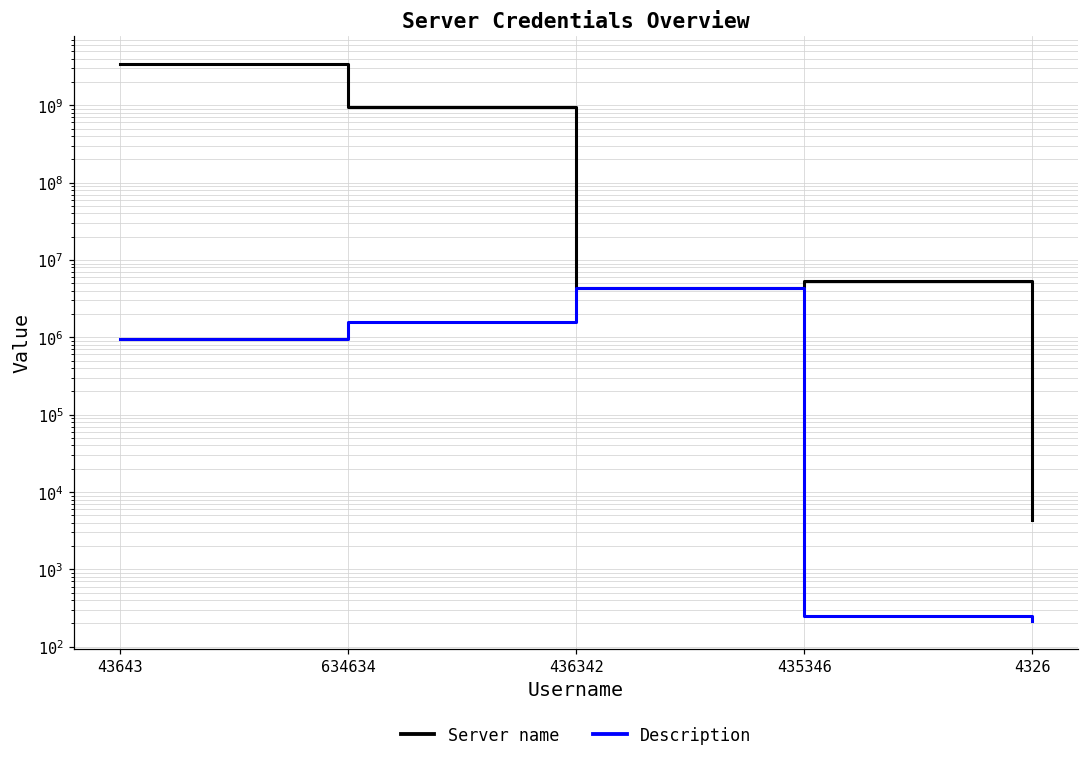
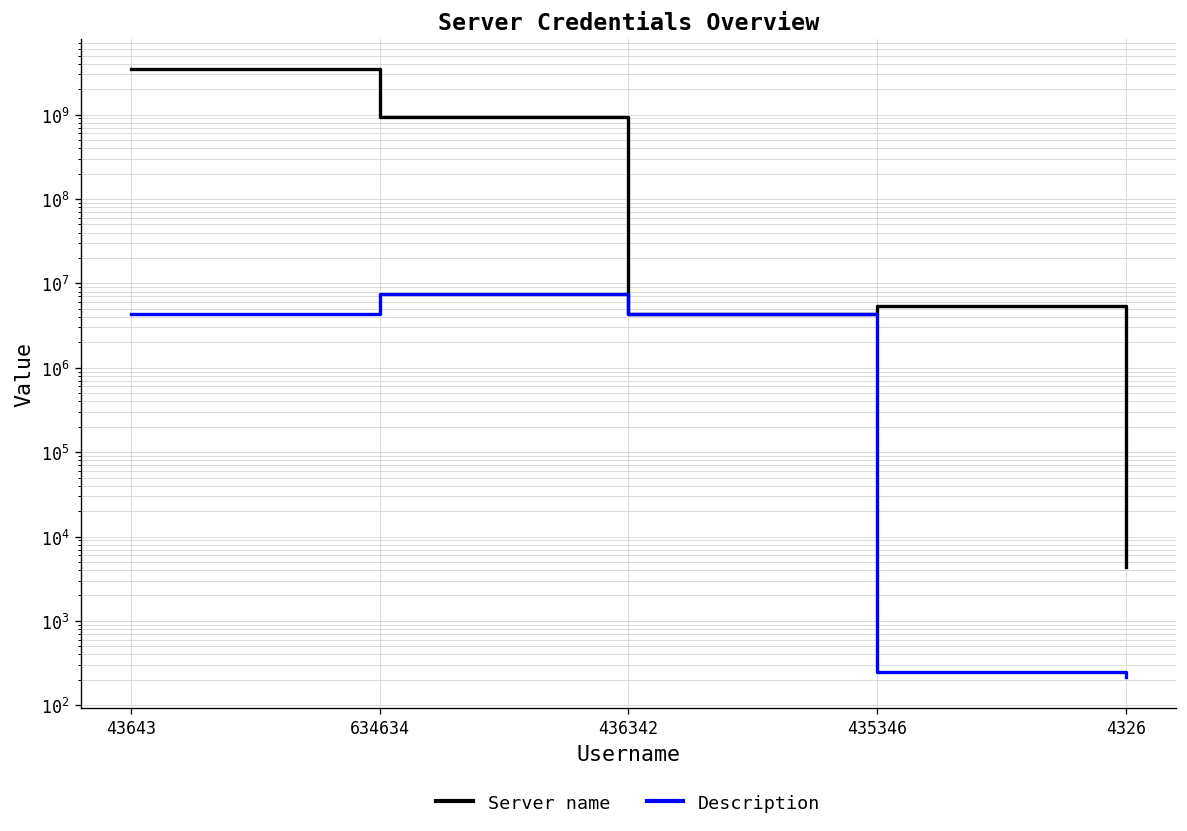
Description, 43643: 1000000 -> 4000000
Description, 634634: 1600000 -> 8000000
